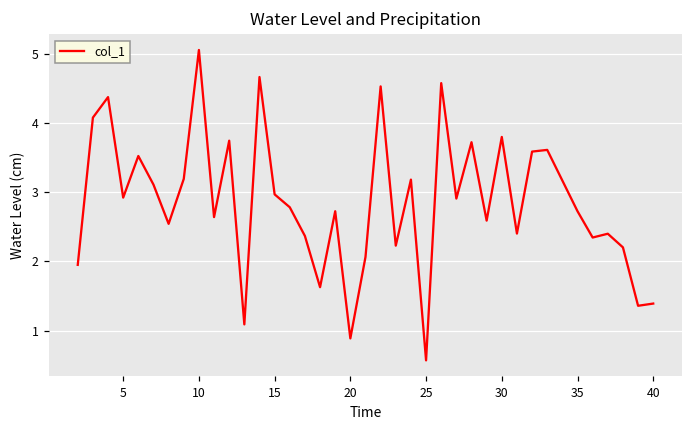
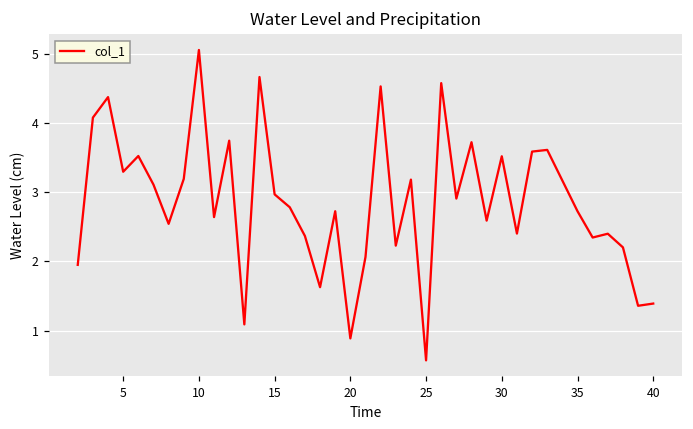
5: 2.9 -> 3.3
30: 3.8 -> 3.5
